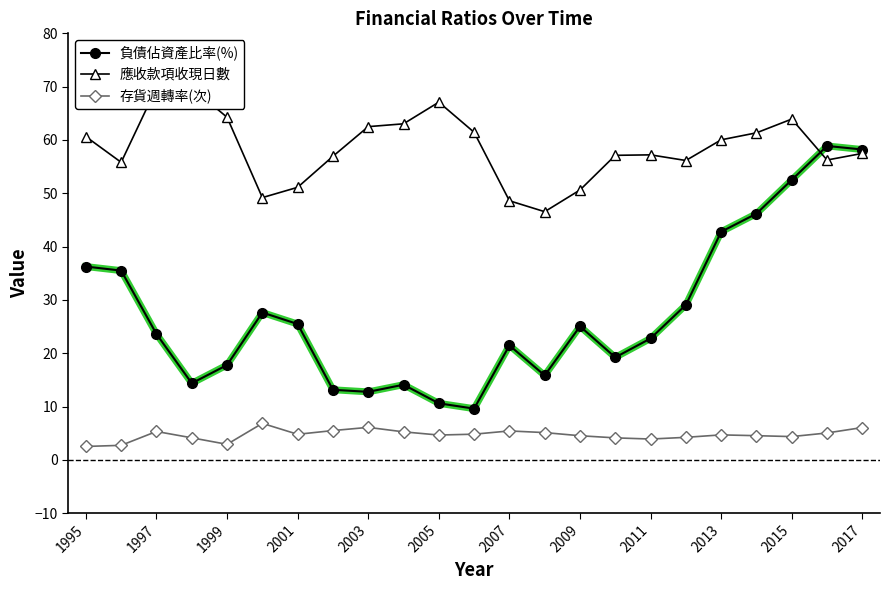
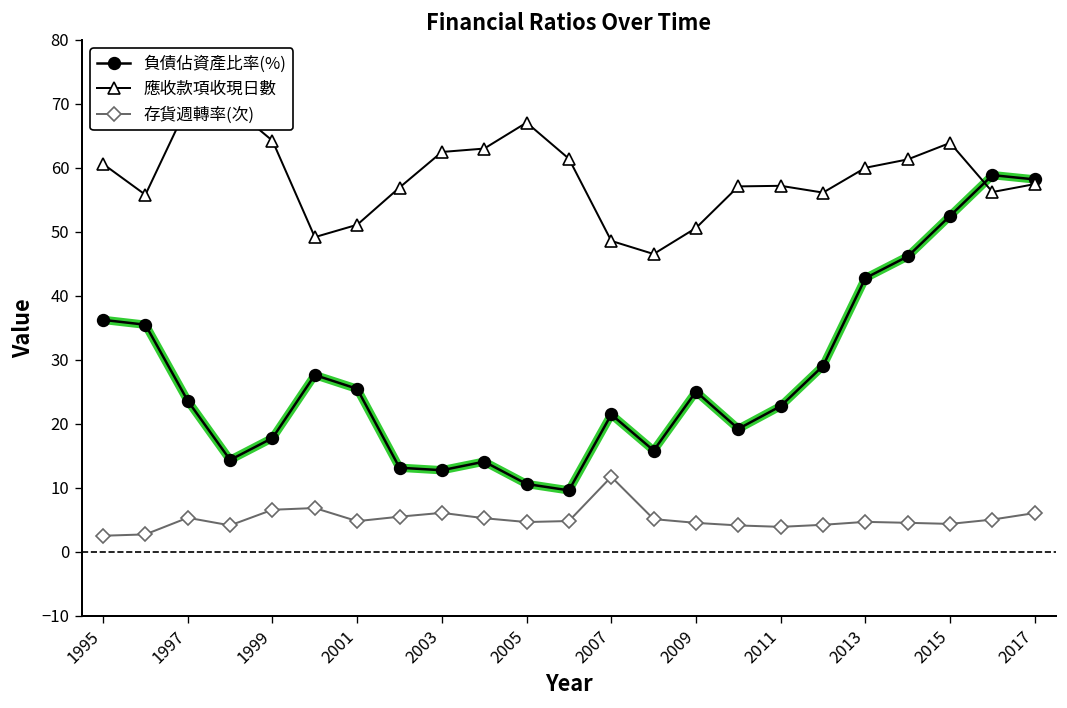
存貨週轉率(次), 1999: 3 -> 7
存貨週轉率(次), 2007: 5 -> 12
